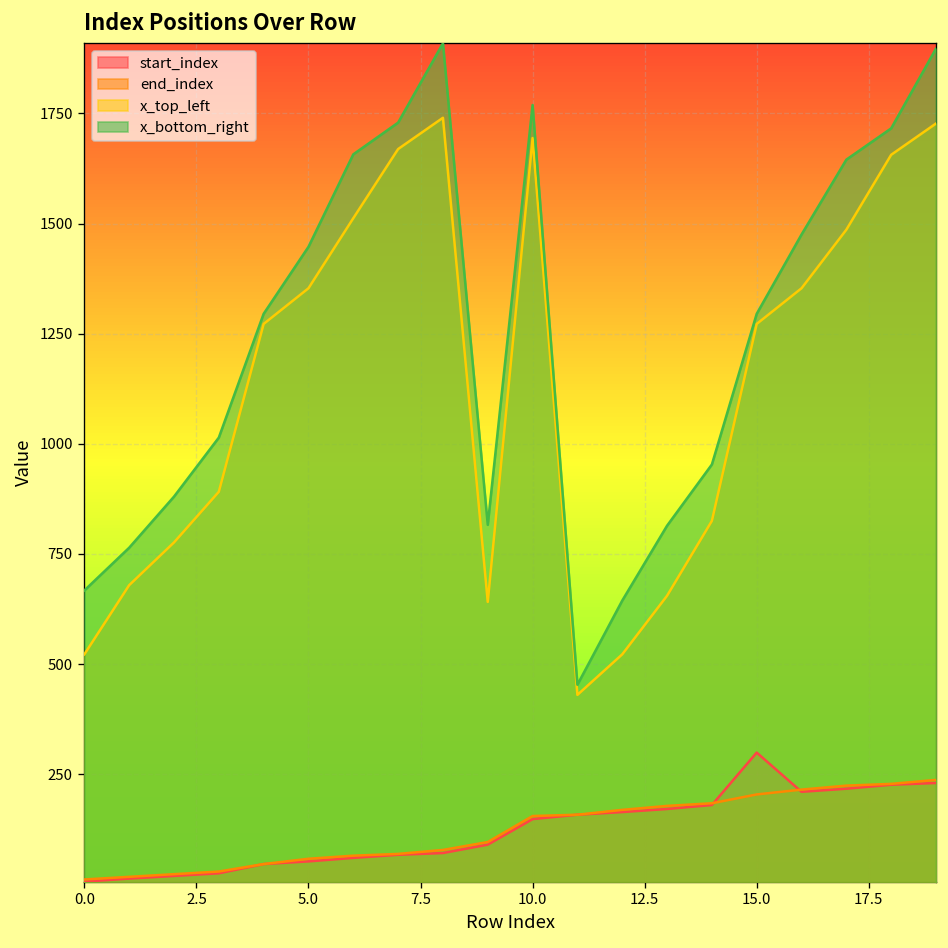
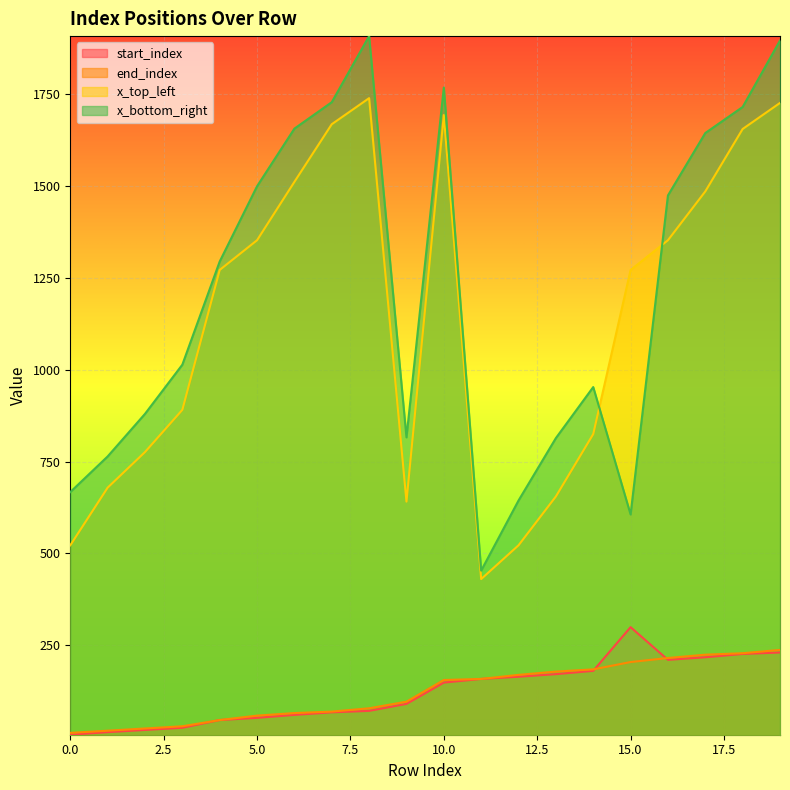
x_bottom_right, 5.0: 1450 -> 1500
x_bottom_right, 15.0: 1300 -> 610
